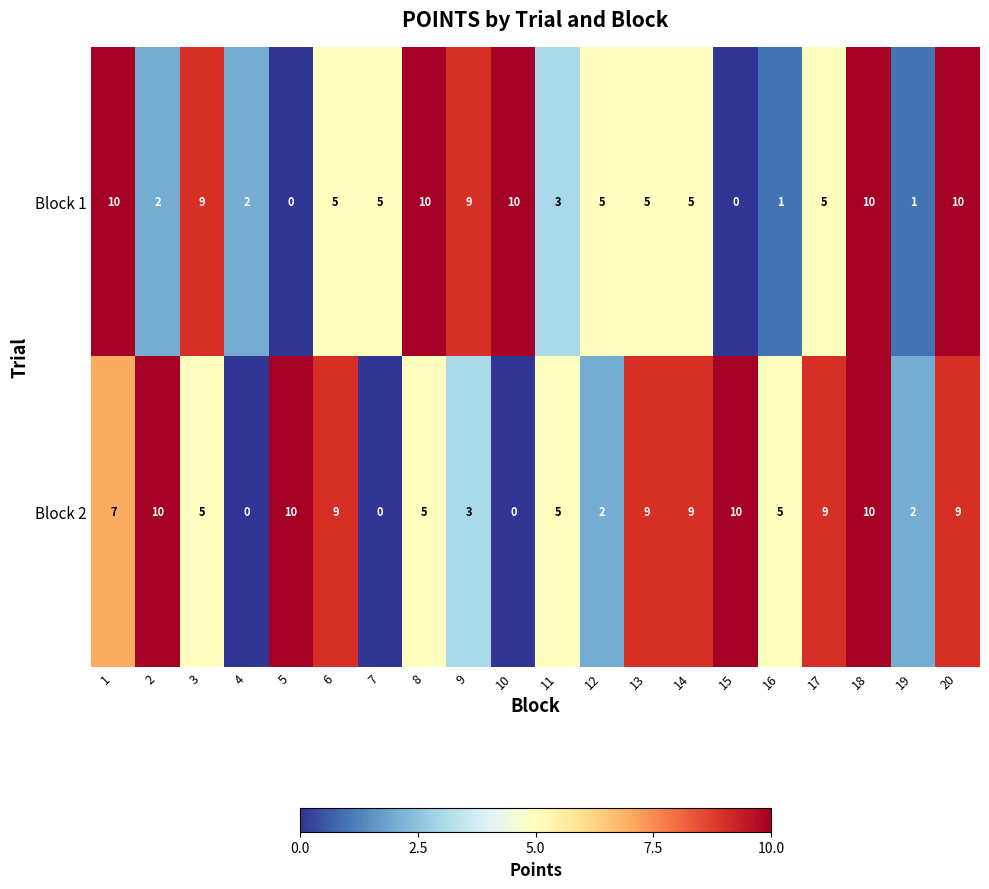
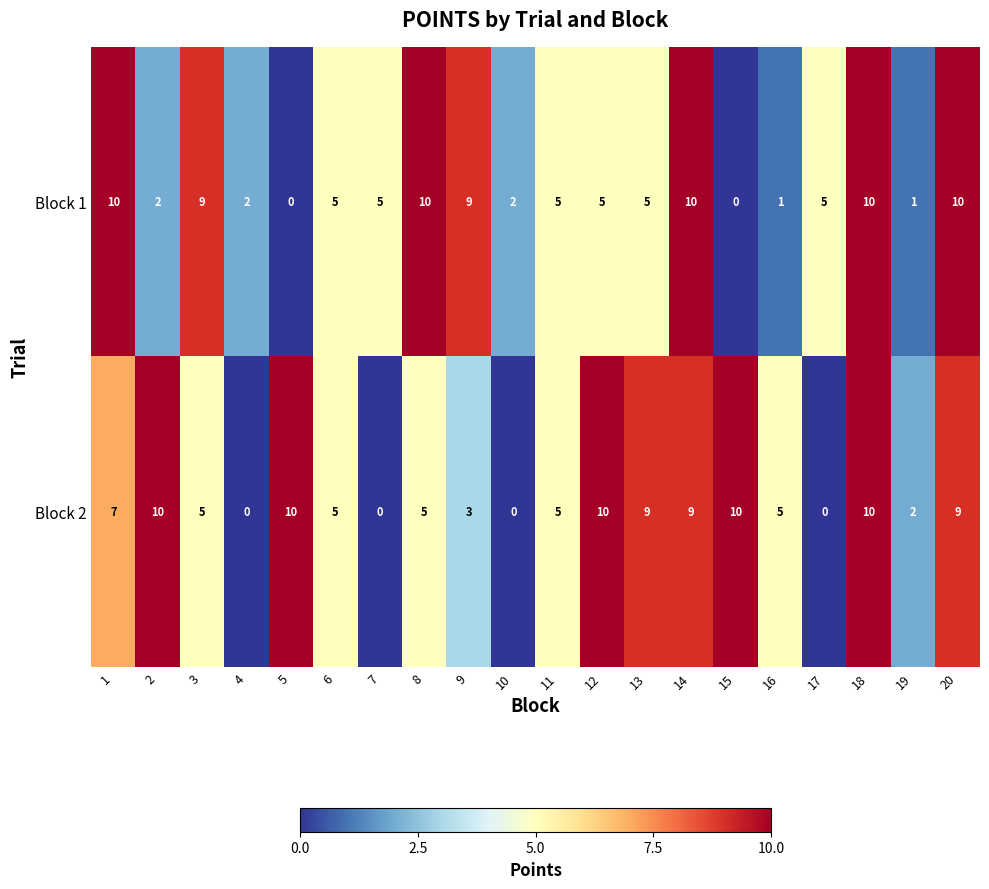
Block 1, 10: 10 -> 2
Block 1, 11: 3 -> 5
Block 1, 14: 5 -> 10
Block 2, 6: 9 -> 5
Block 2, 12: 2 -> 10
Block 2, 17: 9 -> 0
